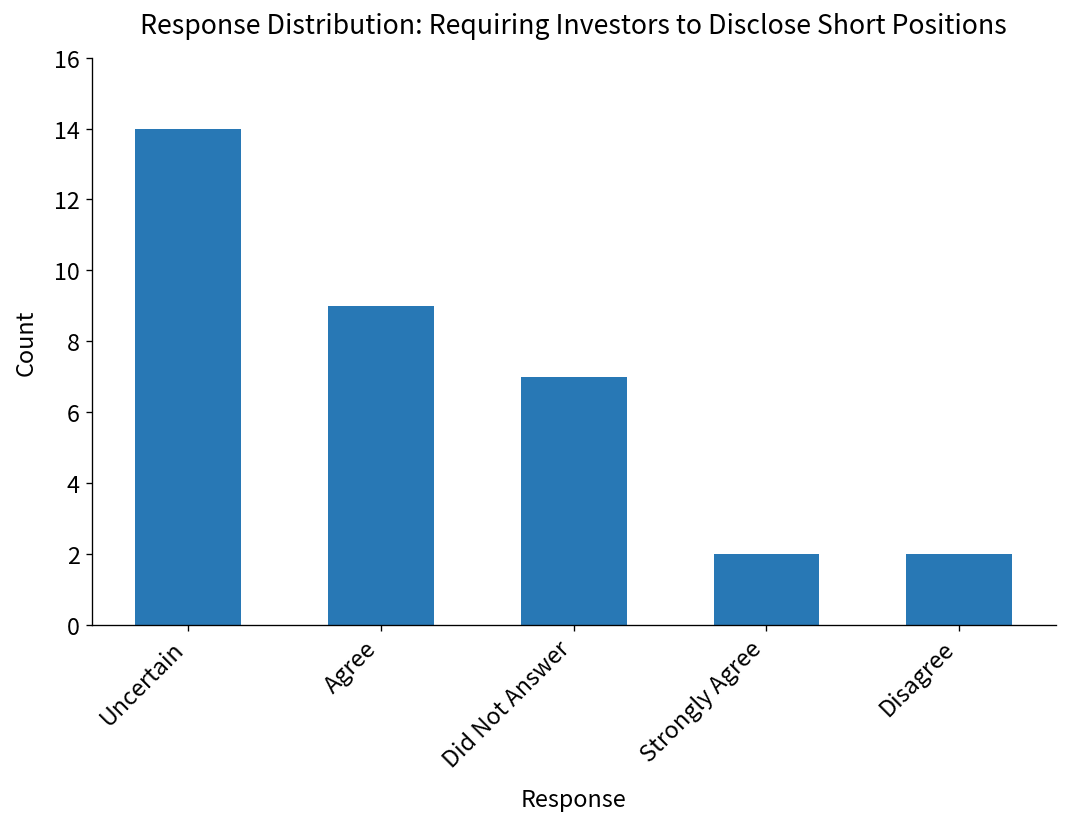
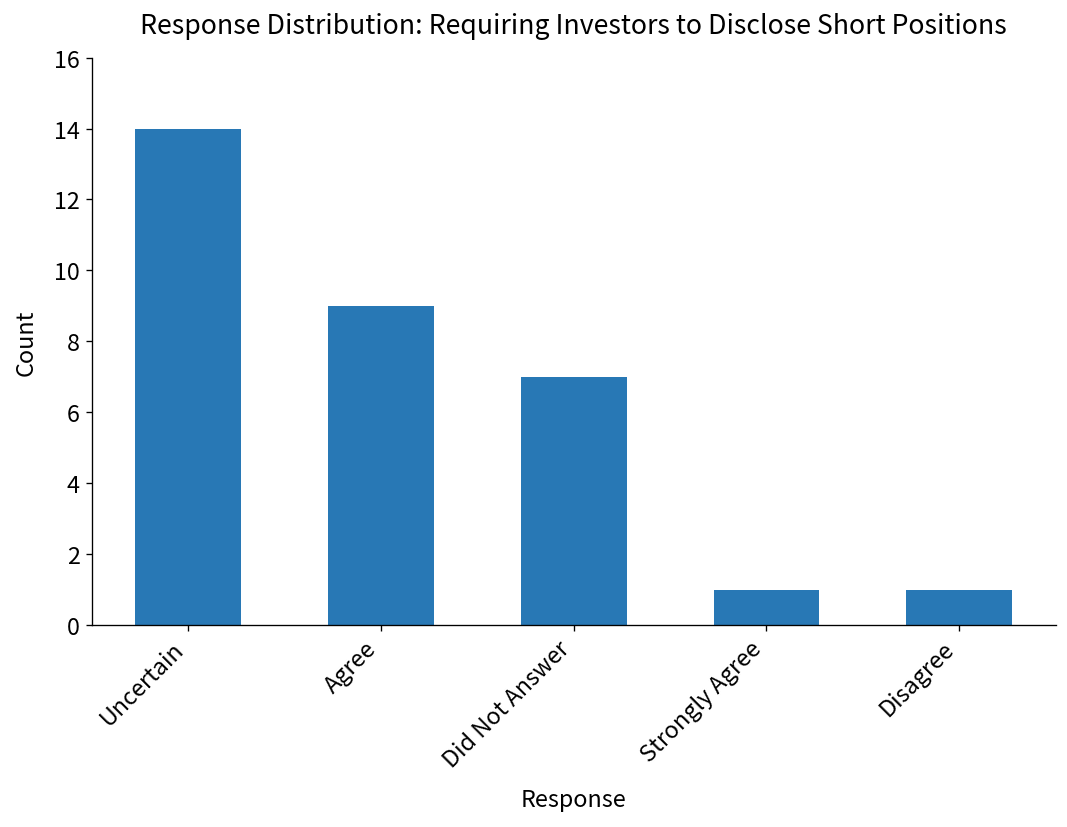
Strongly Agree: 2 -> 1
Disagree: 2 -> 1
